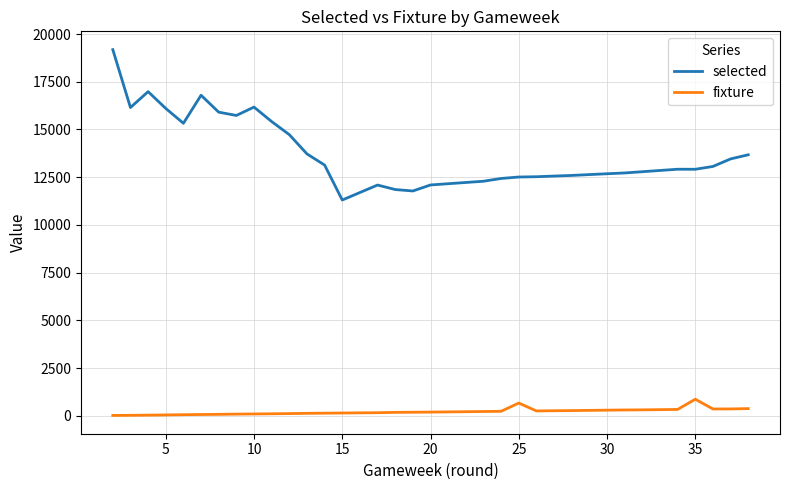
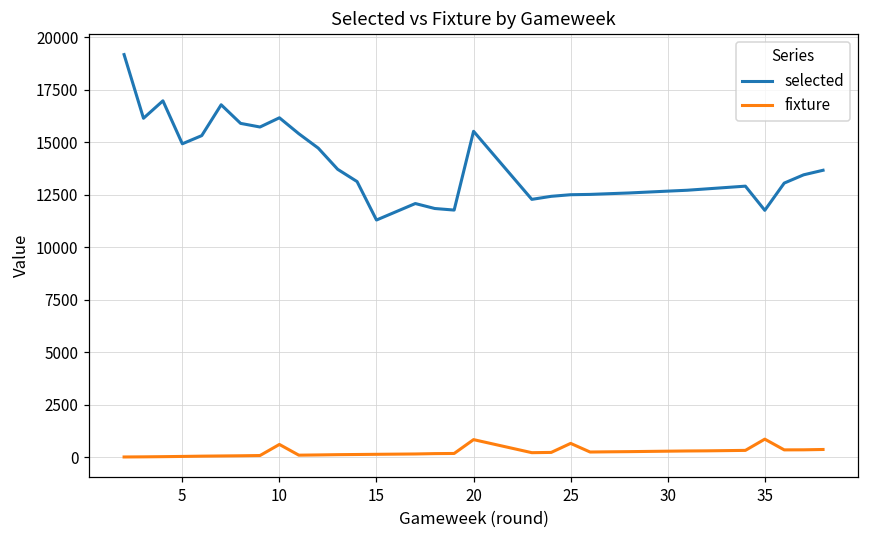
selected, 5: 16100 -> 14900
fixture, 10: 100 -> 600
selected, 20: 12100 -> 15500
fixture, 20: 200 -> 800
selected, 35: 12900 -> 11800
